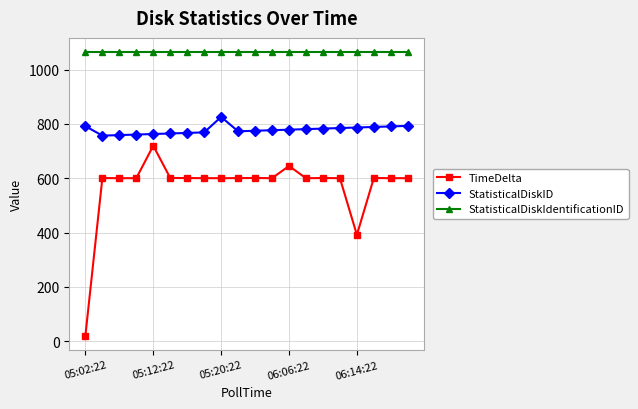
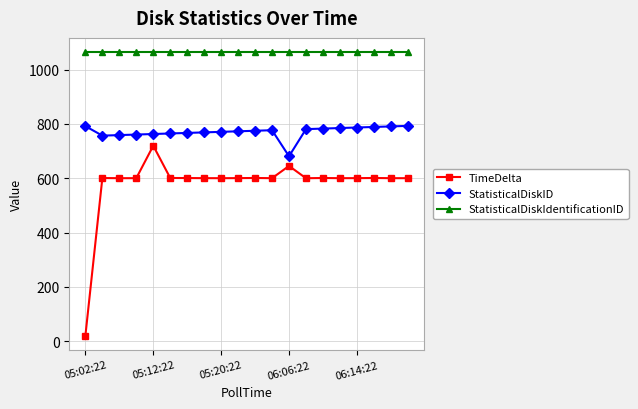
StatisticalDiskID, 05:20:22: 830 -> 770
StatisticalDiskID, 06:06:22: 780 -> 680
TimeDelta, 06:14:22: 390 -> 600
